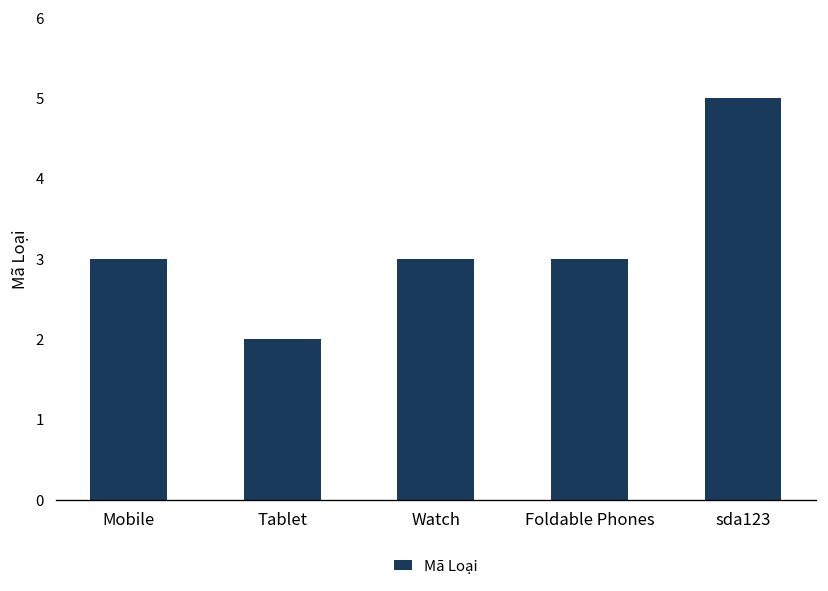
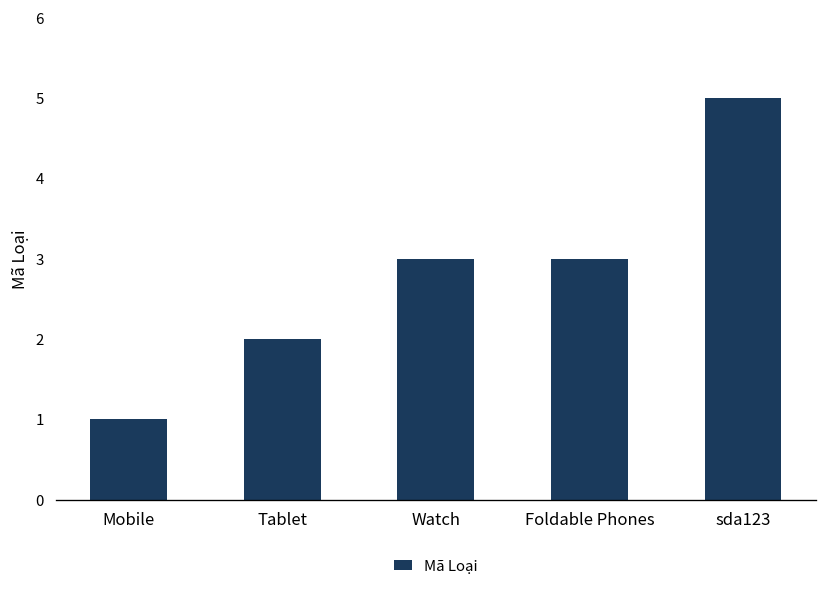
Mobile: 3 -> 1
